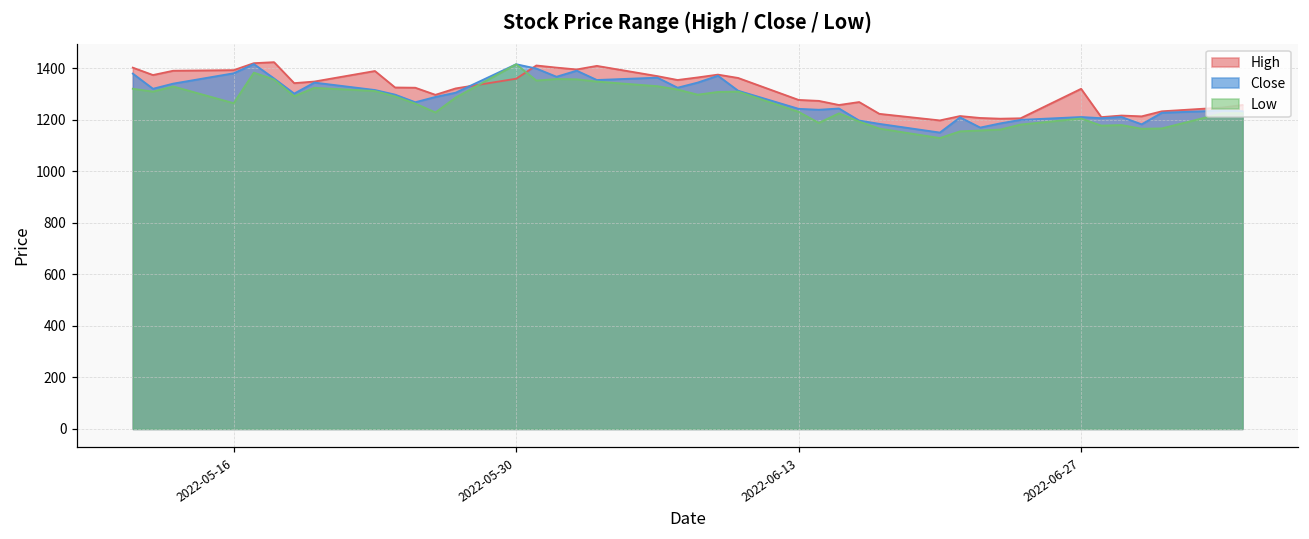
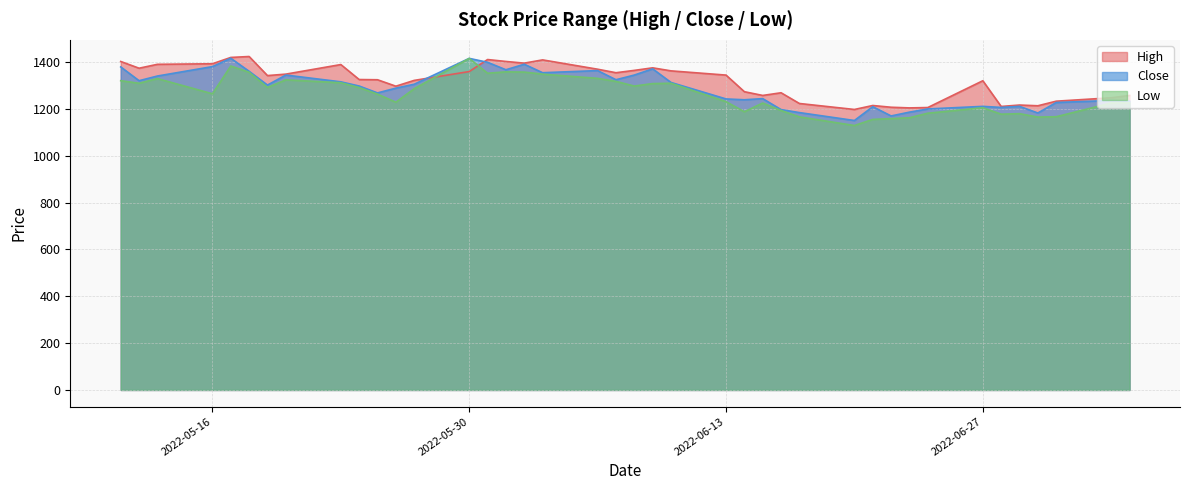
High, 2022-06-13: 1280 -> 1340
